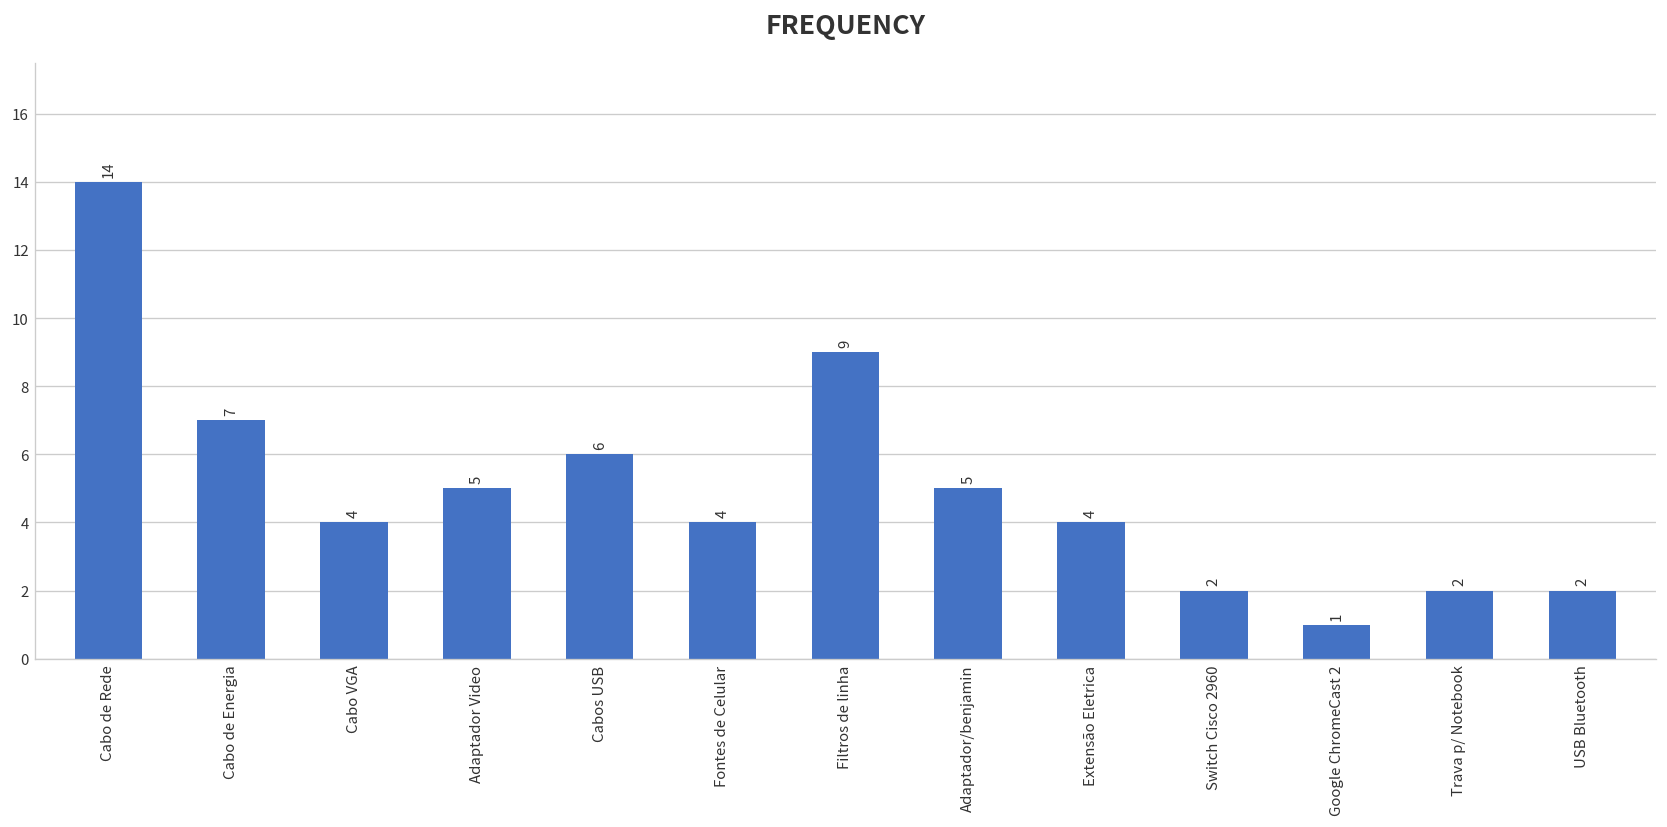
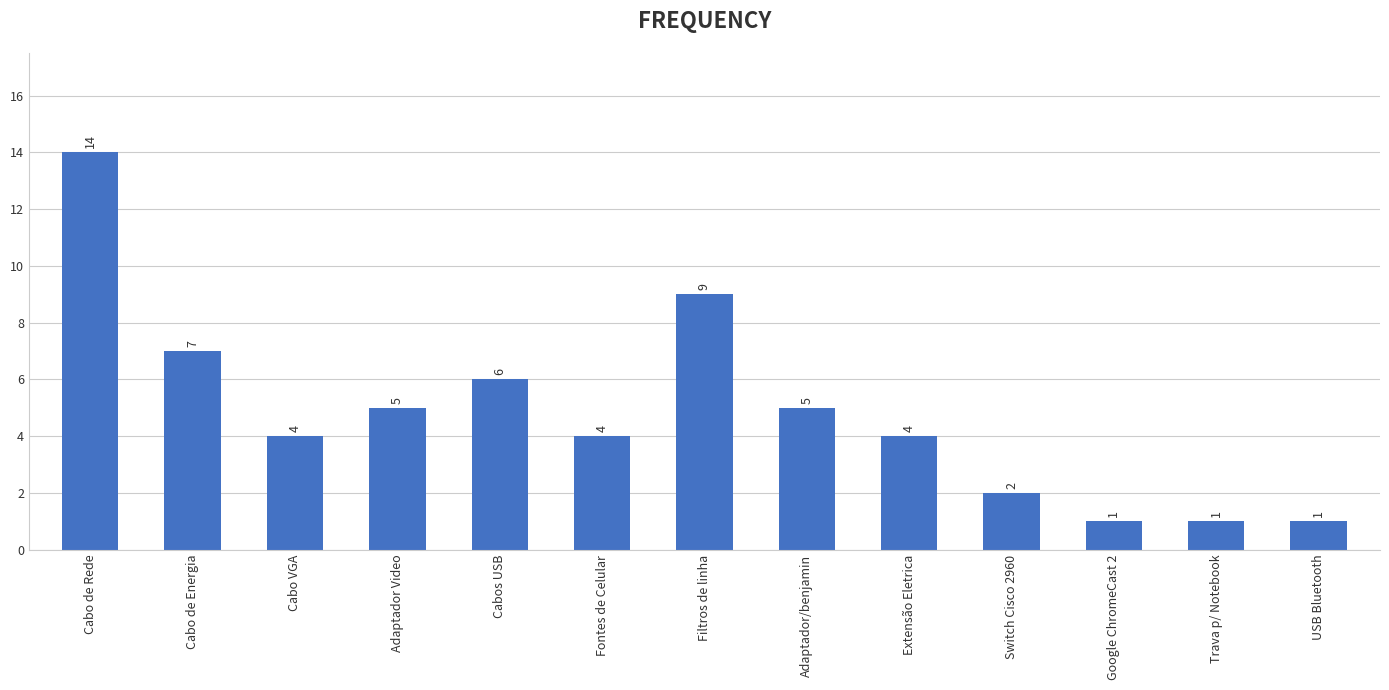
Trava p/ Notebook: 2 -> 1
USB Bluetooth: 2 -> 1
